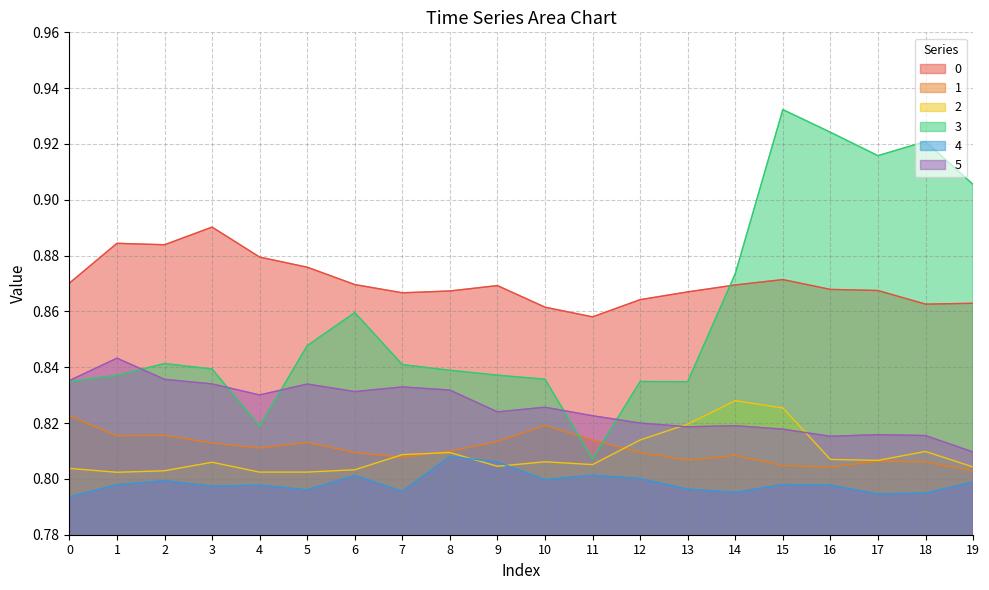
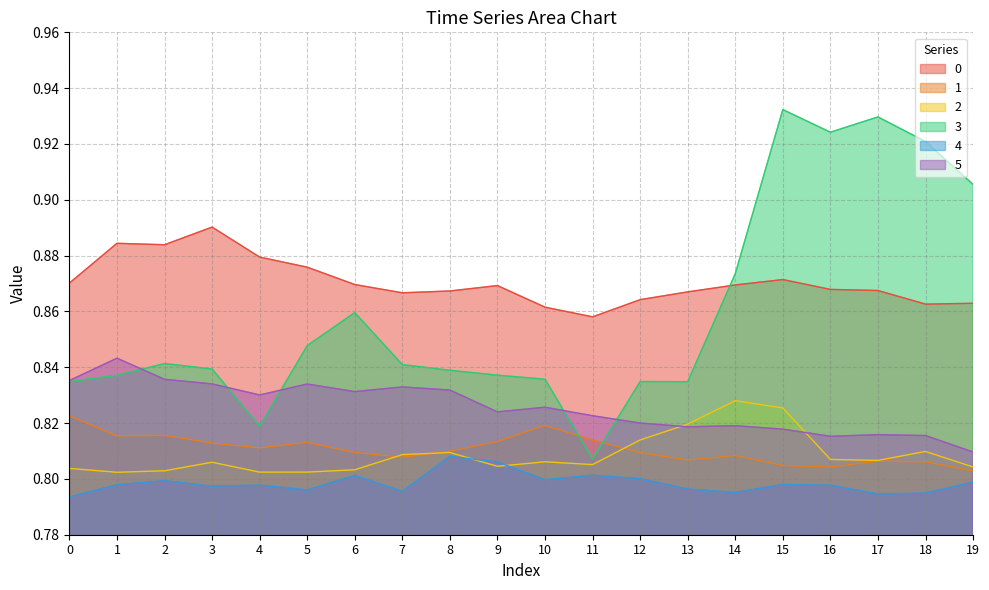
3, 17: 0.916 -> 0.930
